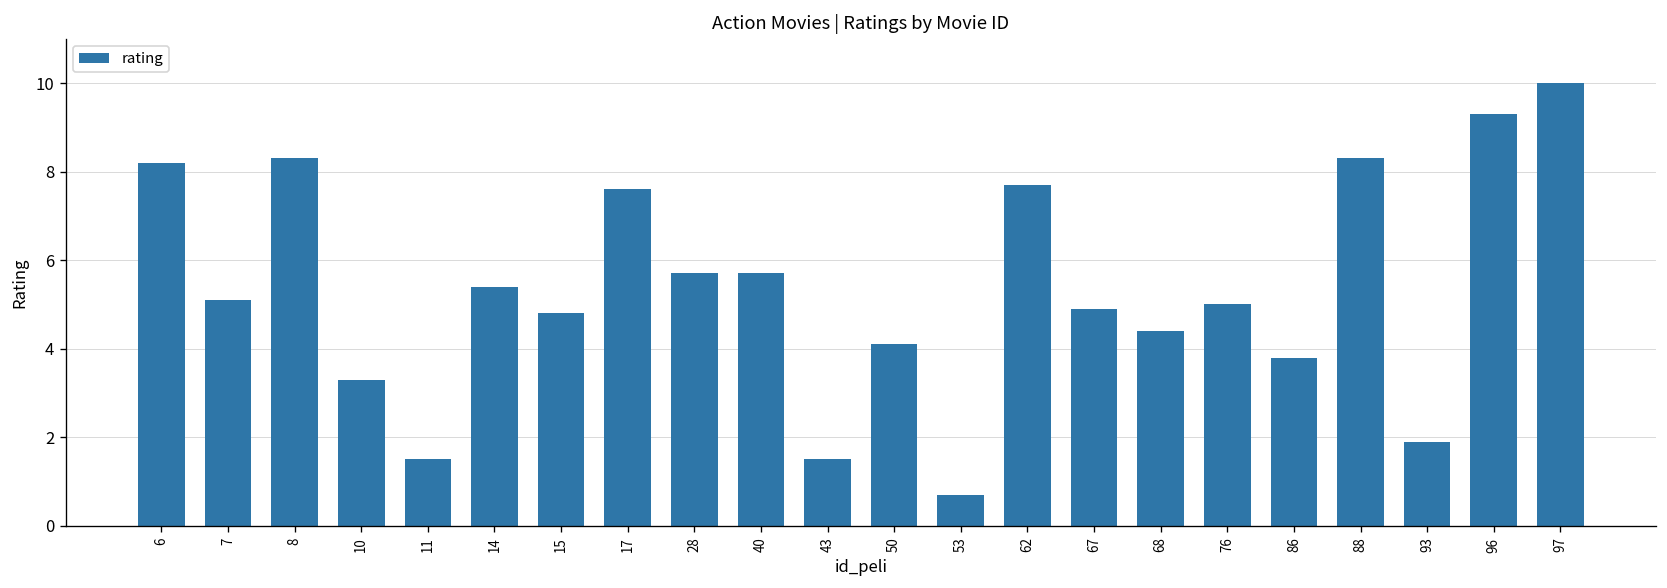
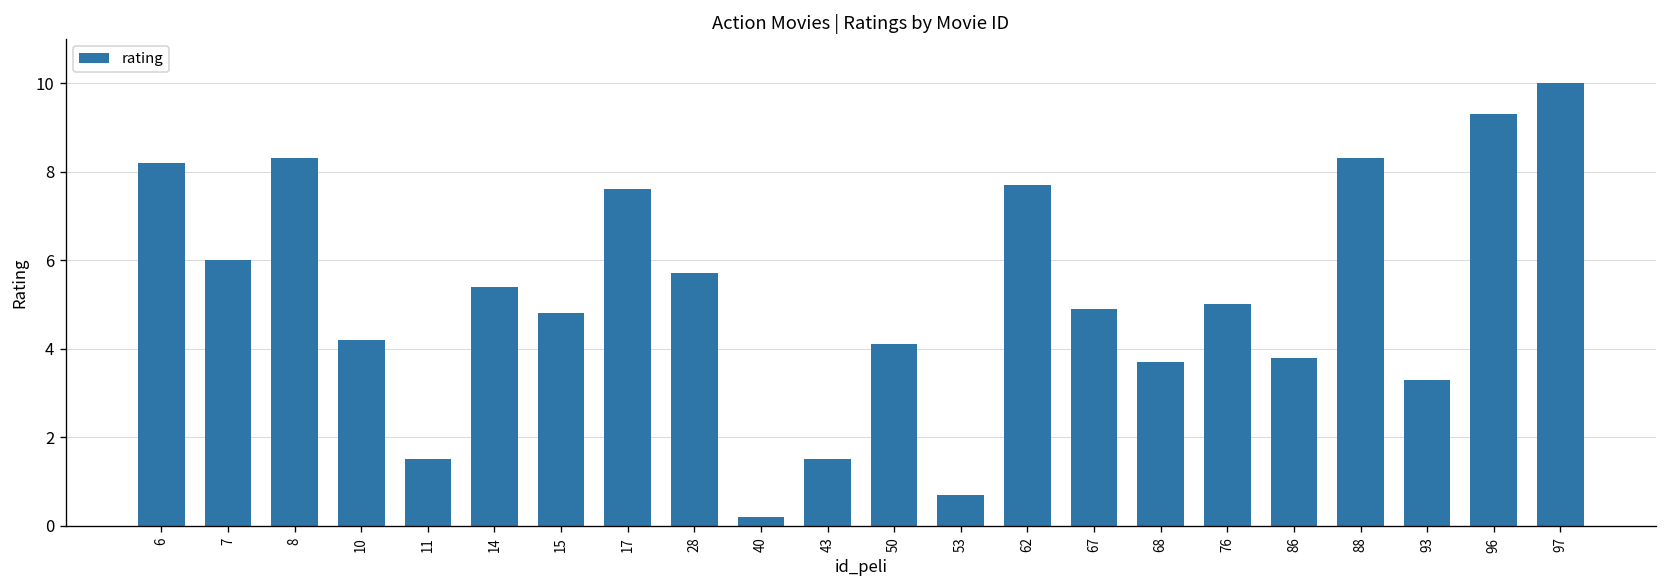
7: 5.1 -> 6.0
10: 3.3 -> 4.2
40: 5.7 -> 0.2
68: 4.4 -> 3.7
93: 1.9 -> 3.3
